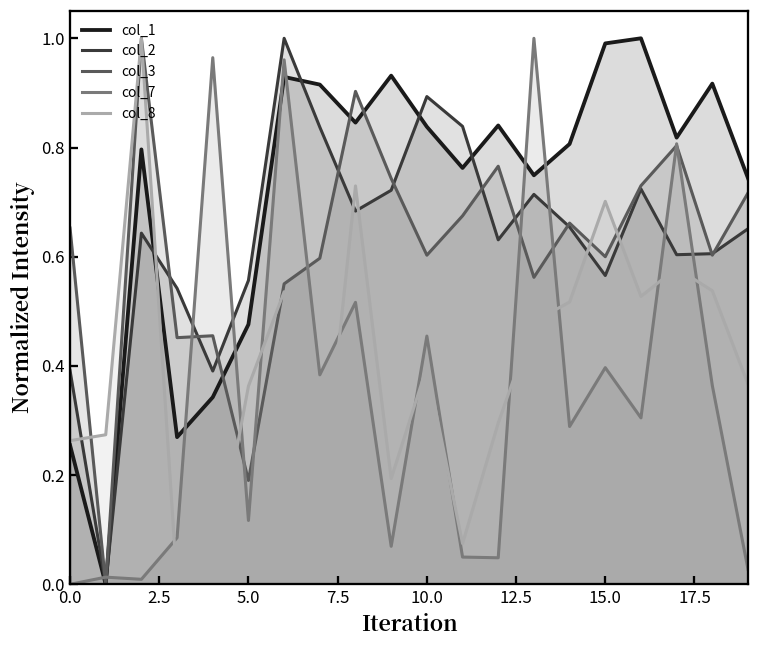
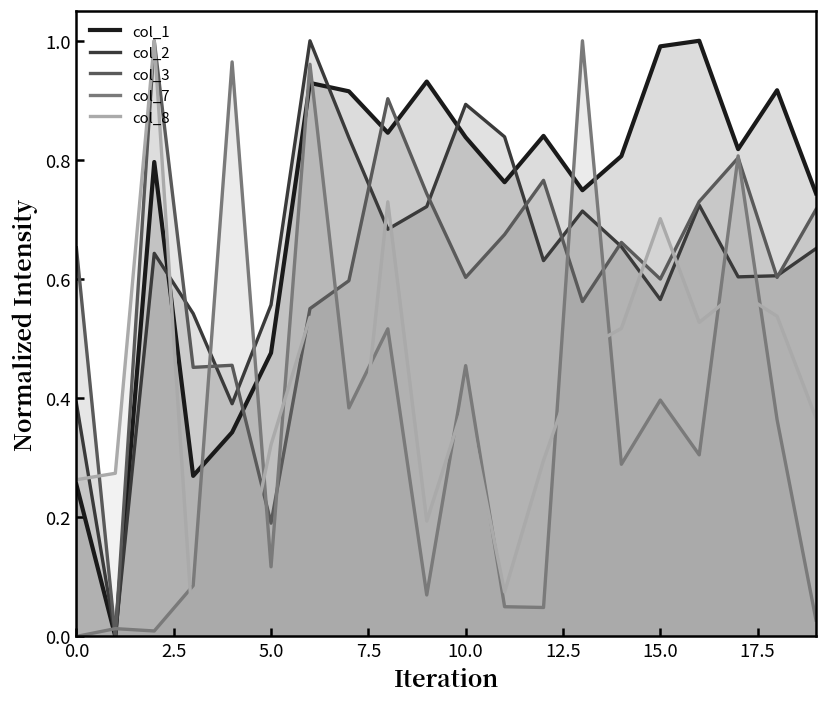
col_8, 5.0: 0.36 -> 0.32
